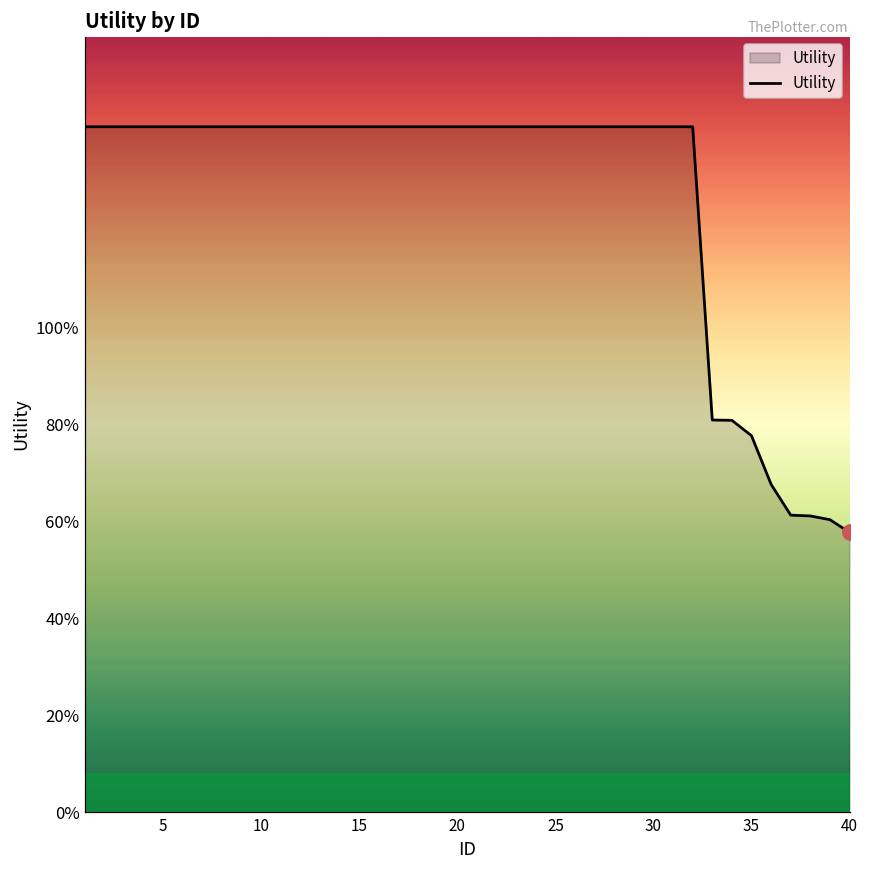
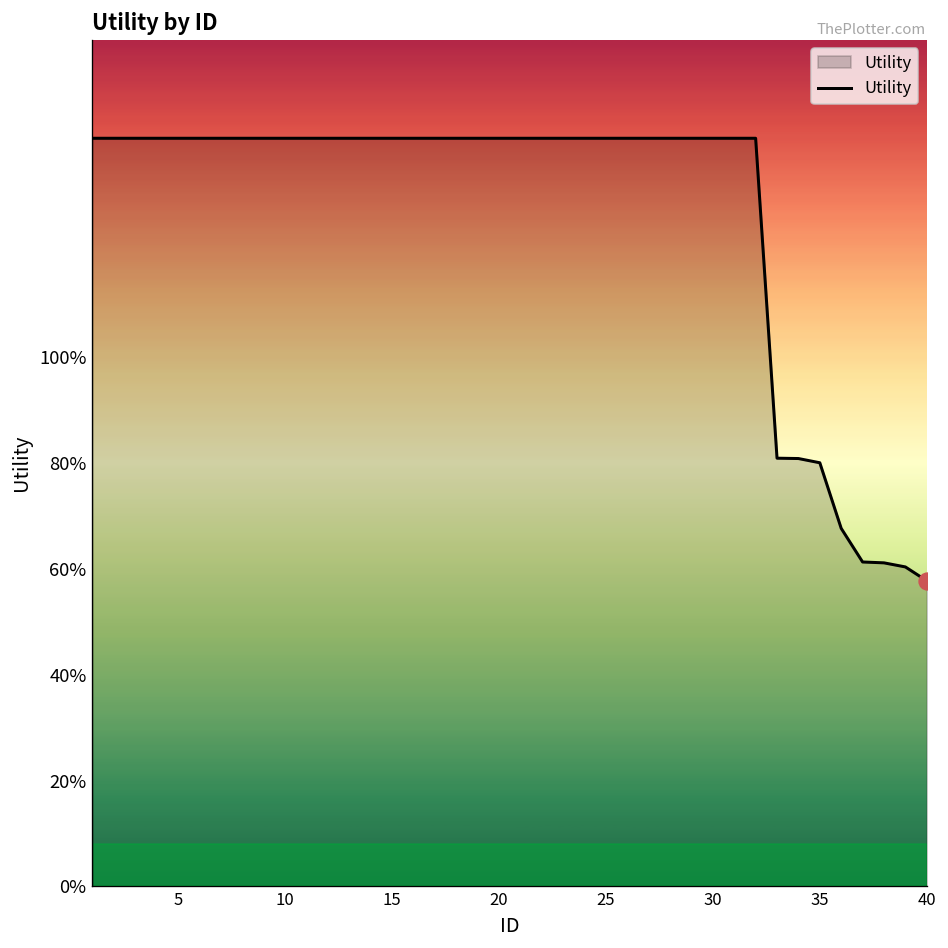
Utility, 35: 78% -> 80%
